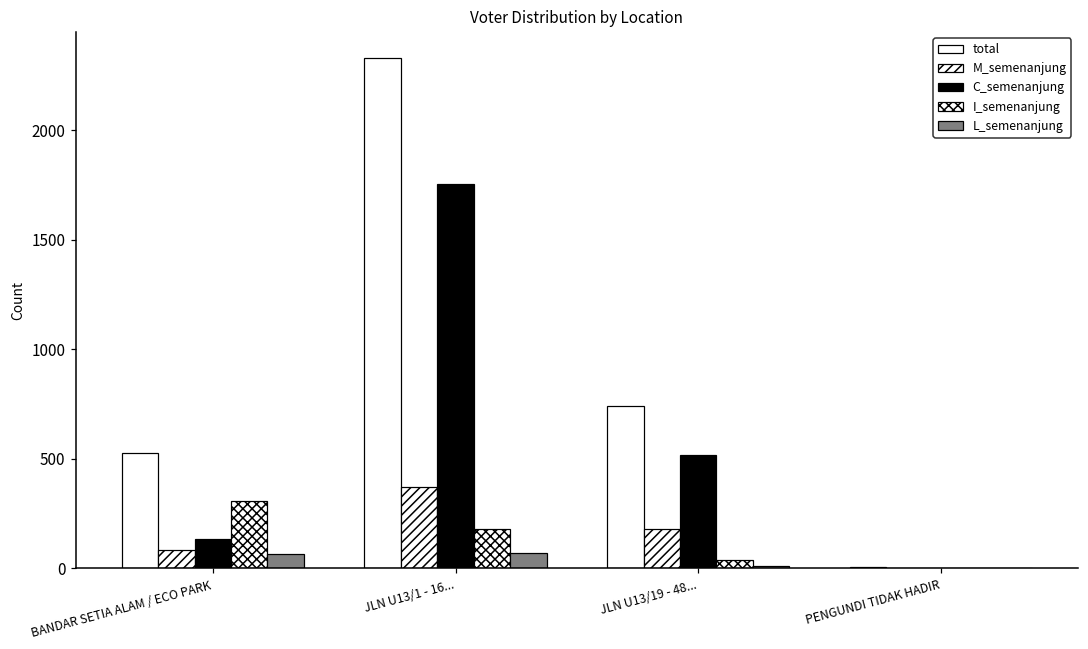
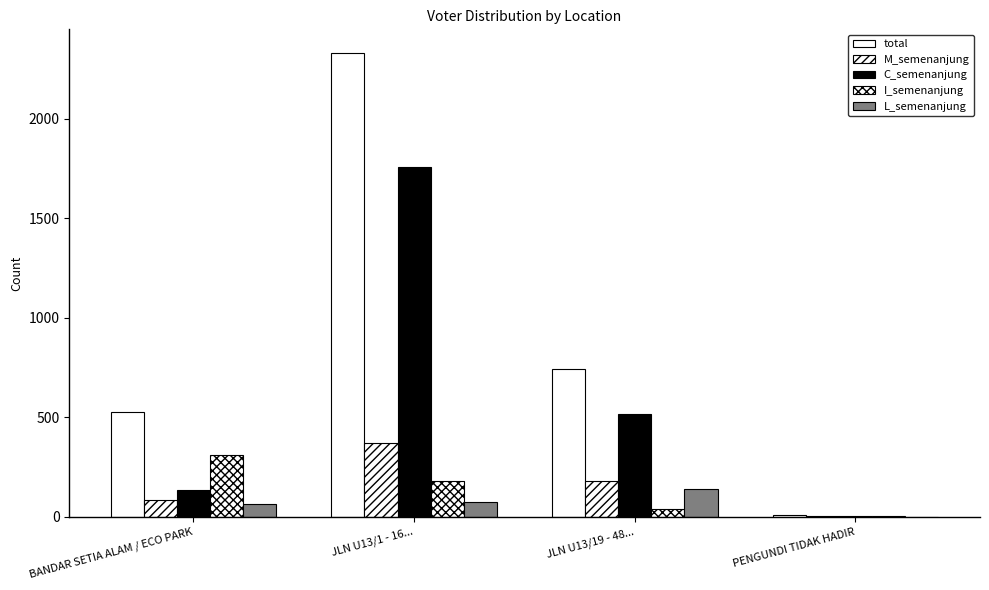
L_semenanjung, JLN U13/19 - 48...: 10 -> 140
